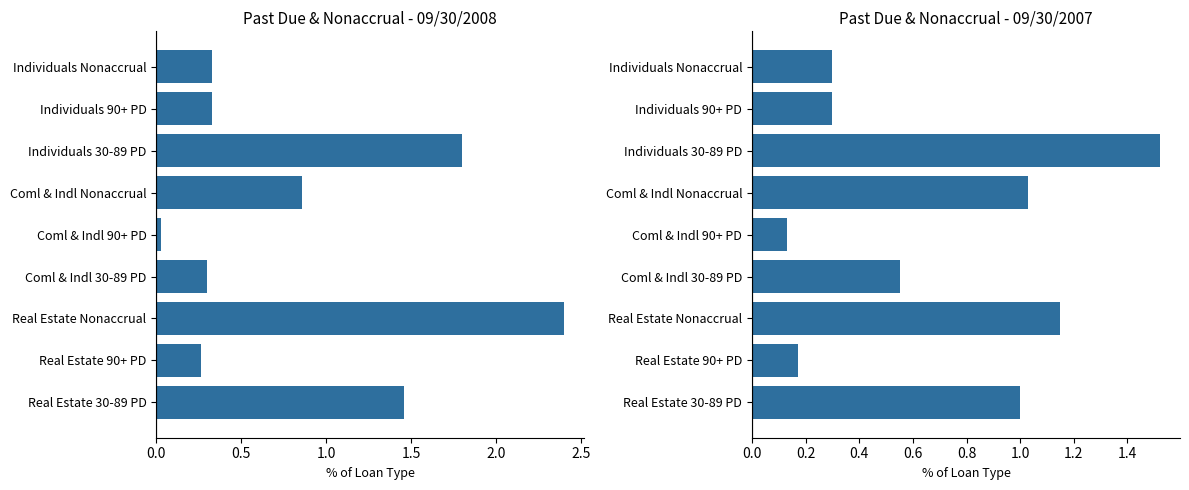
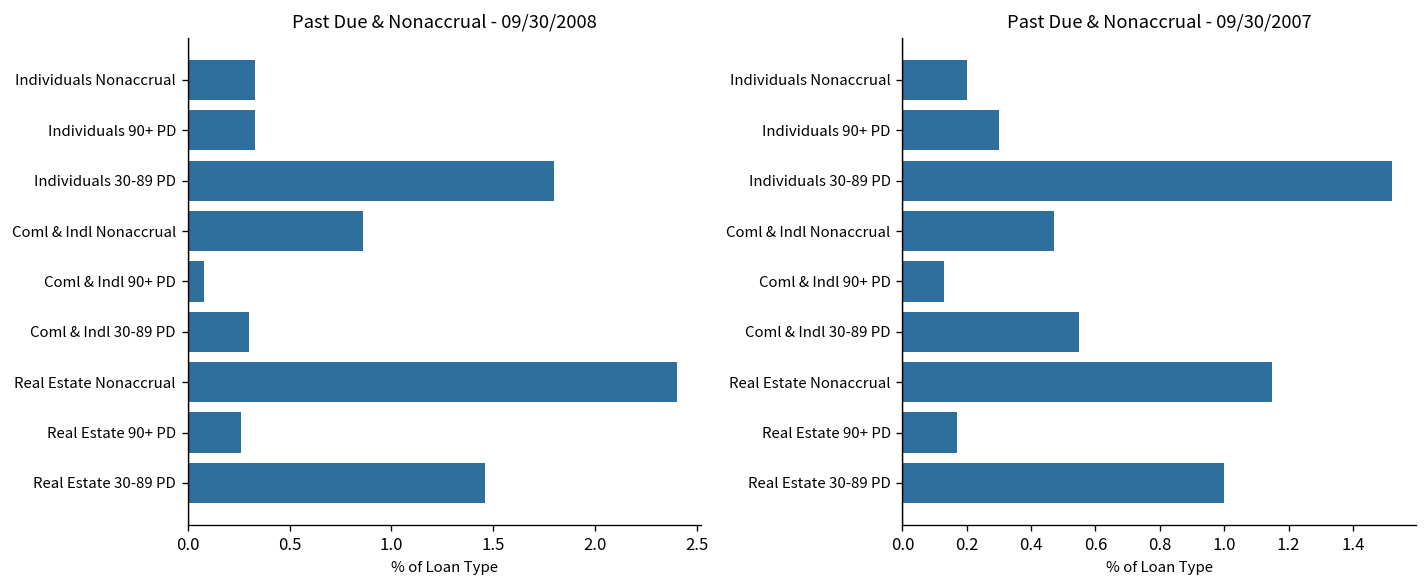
Past Due & Nonaccrual - 09/30/2008, Coml & Indl 90+ PD: 0.03 -> 0.08
Past Due & Nonaccrual - 09/30/2007, Individuals Nonaccrual: 0.3 -> 0.2
Past Due & Nonaccrual - 09/30/2007, Coml & Indl Nonaccrual: 1.03 -> 0.47
